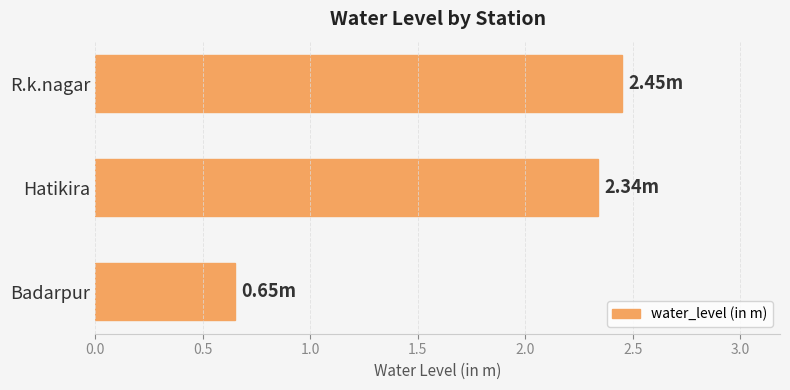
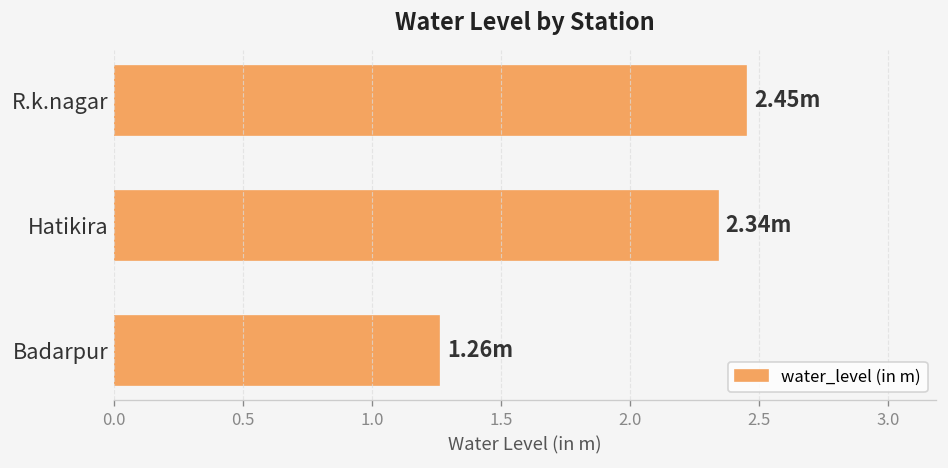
Badarpur: 0.65m -> 1.26m
